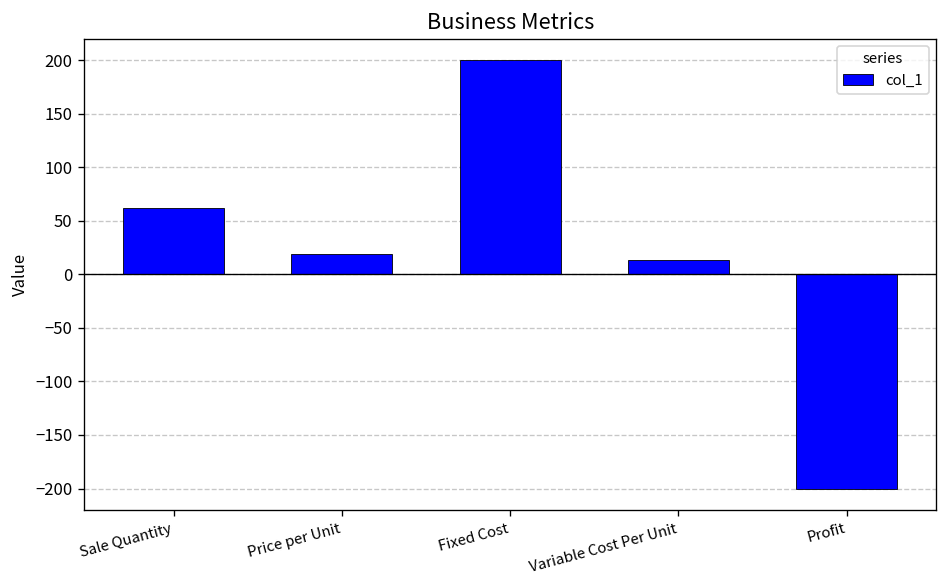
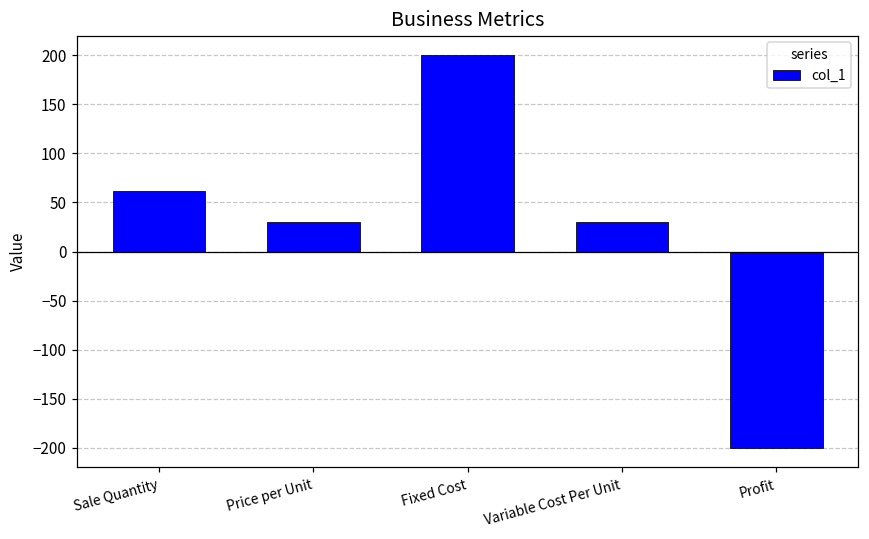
Price per Unit: 20 -> 30
Variable Cost Per Unit: 10 -> 30
